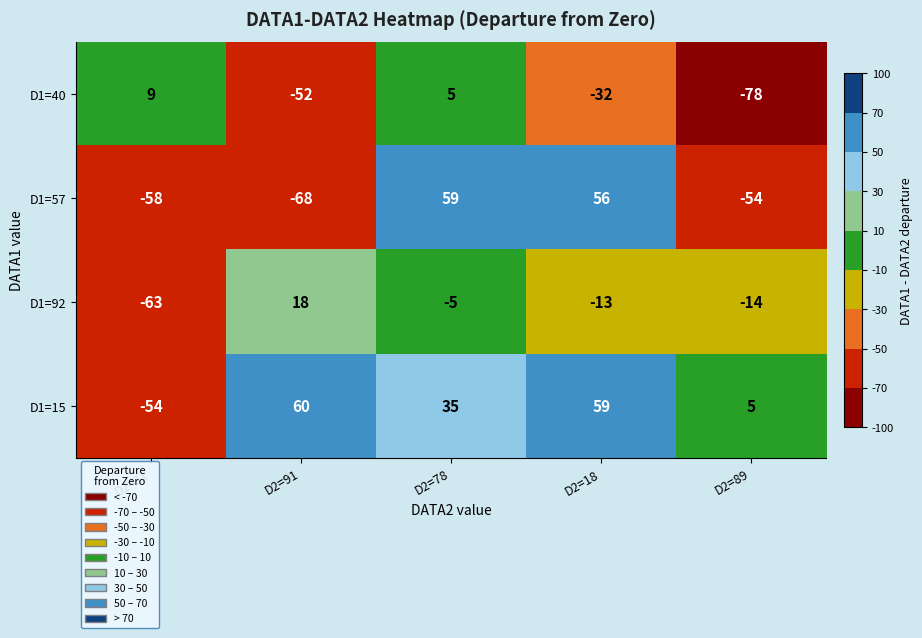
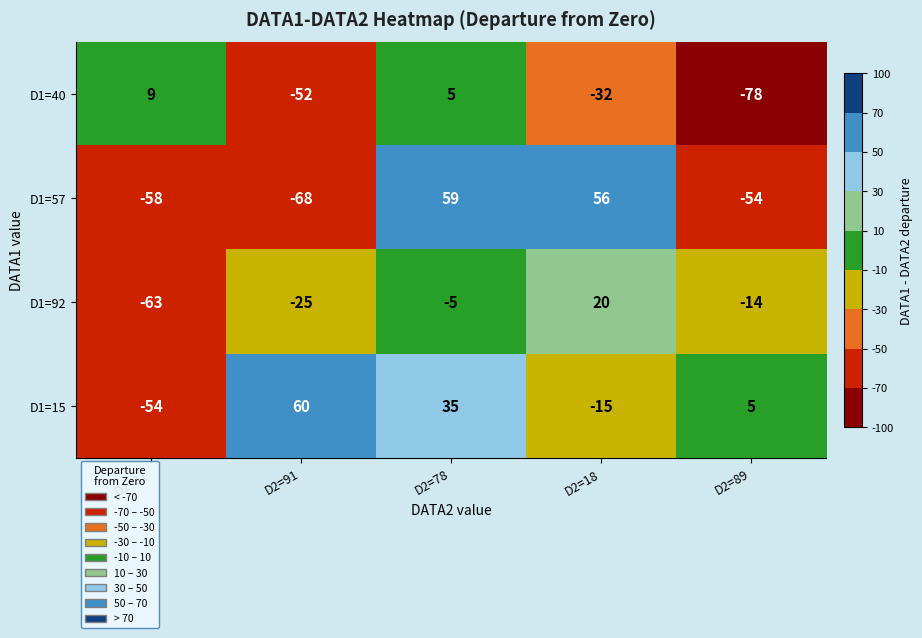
D1=92, D2=91: 18 -> -25
D1=92, D2=18: -13 -> 20
D1=15, D2=18: 59 -> -15
